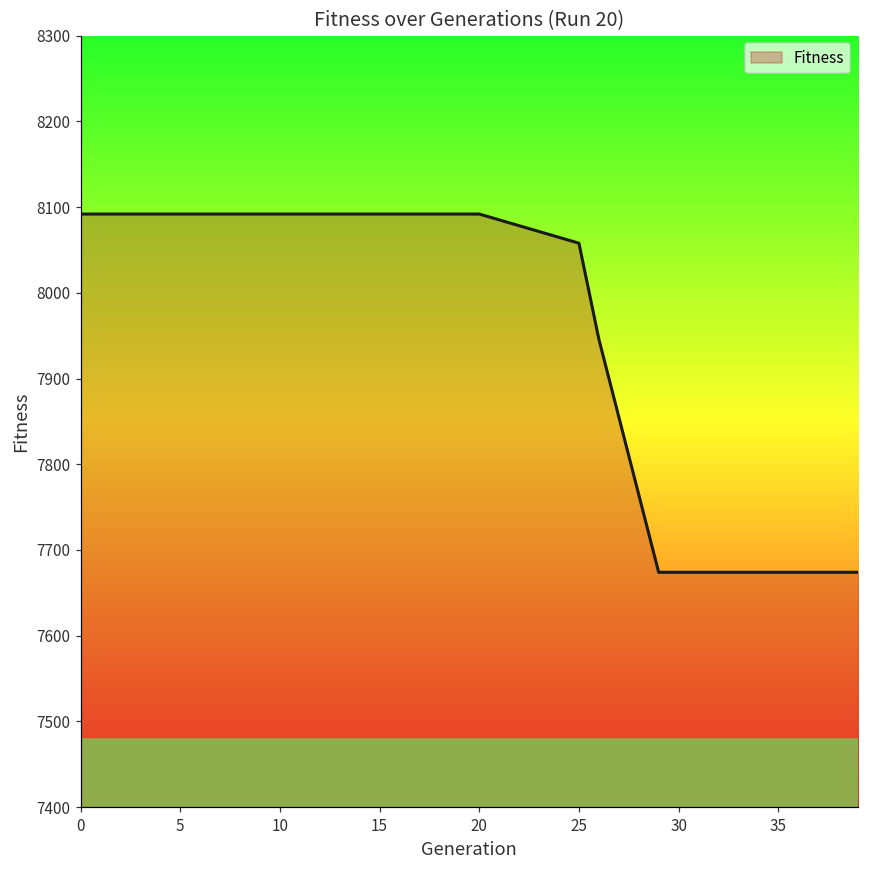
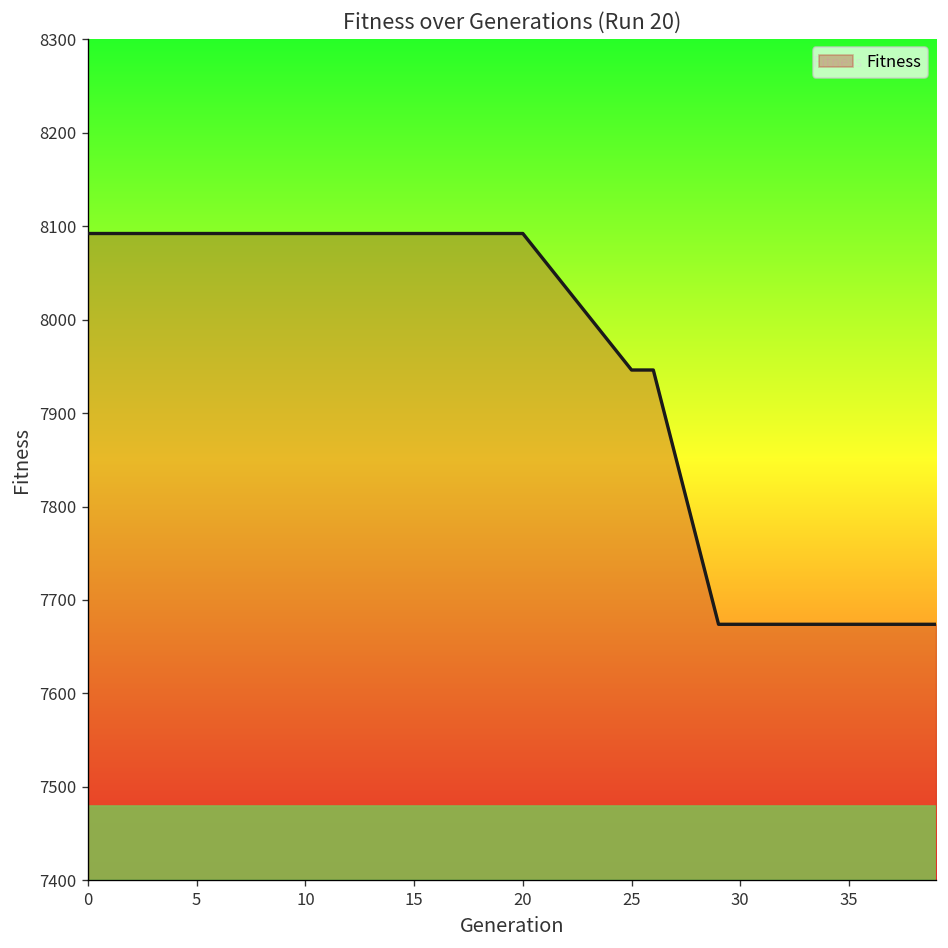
25: 8060 -> 7950
